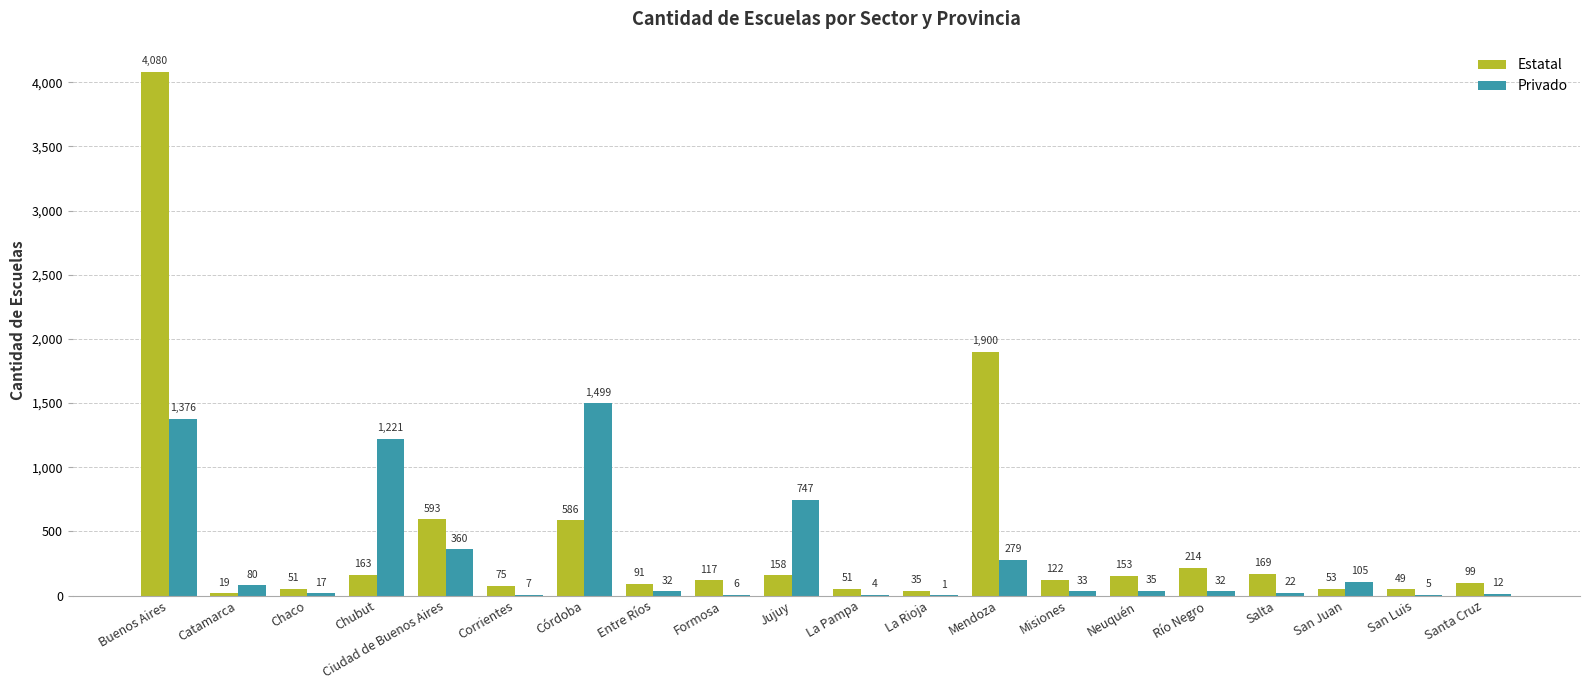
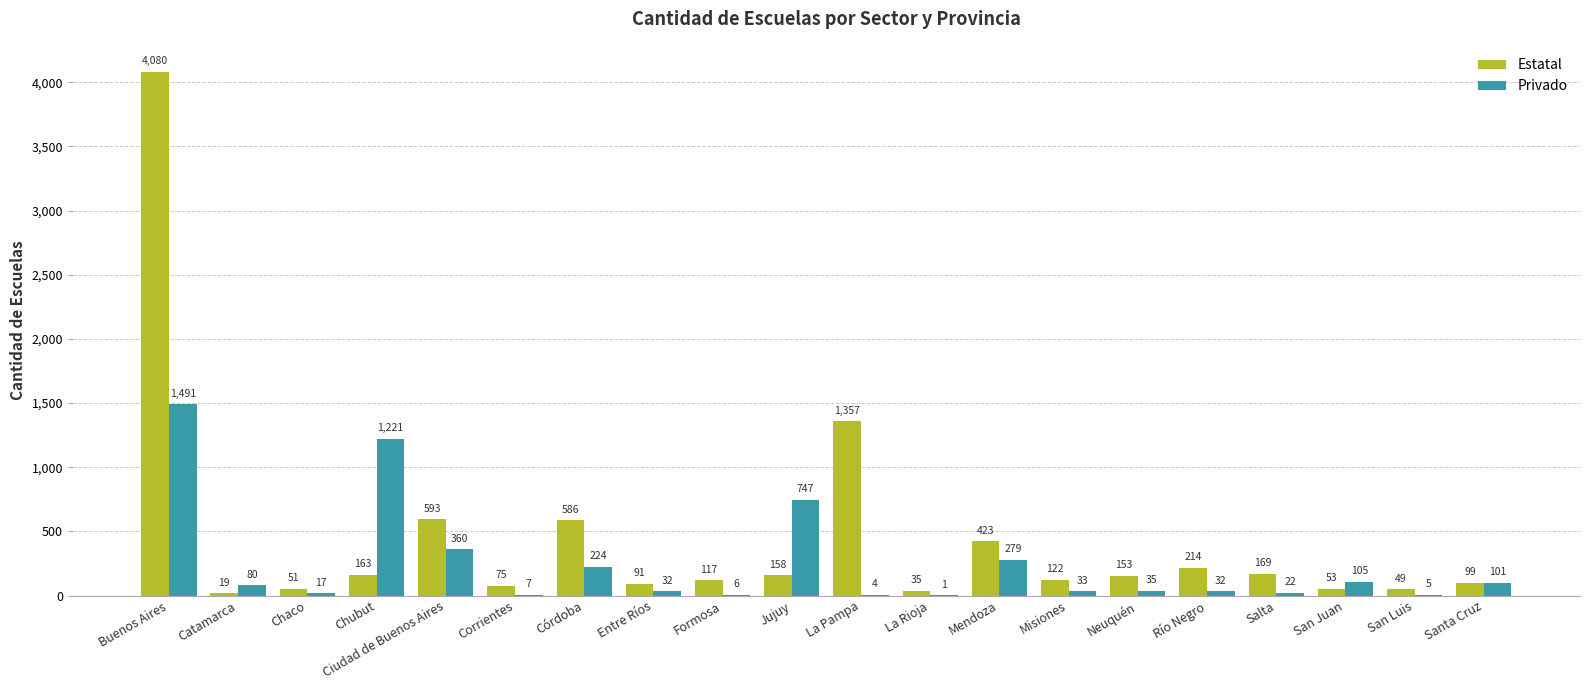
Privado, Buenos Aires: 1,376 -> 1,491
Privado, Córdoba: 1,499 -> 224
Estatal, La Pampa: 51 -> 1,357
Estatal, Mendoza: 1,900 -> 423
Privado, Santa Cruz: 12 -> 101
